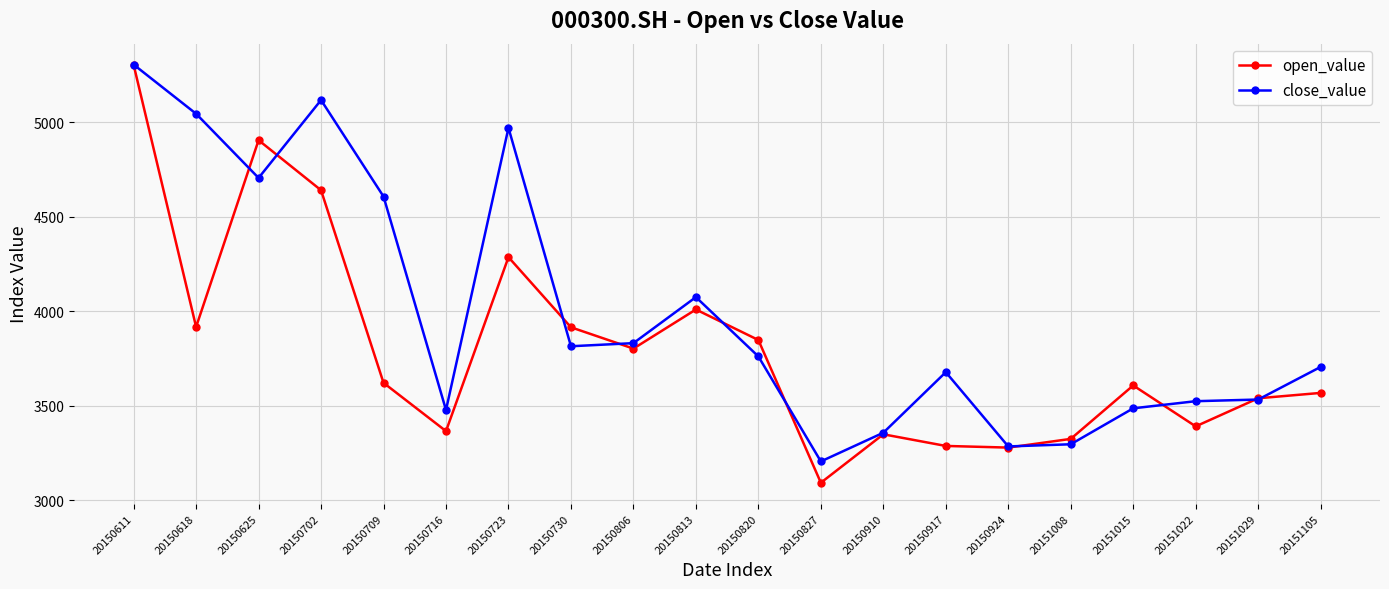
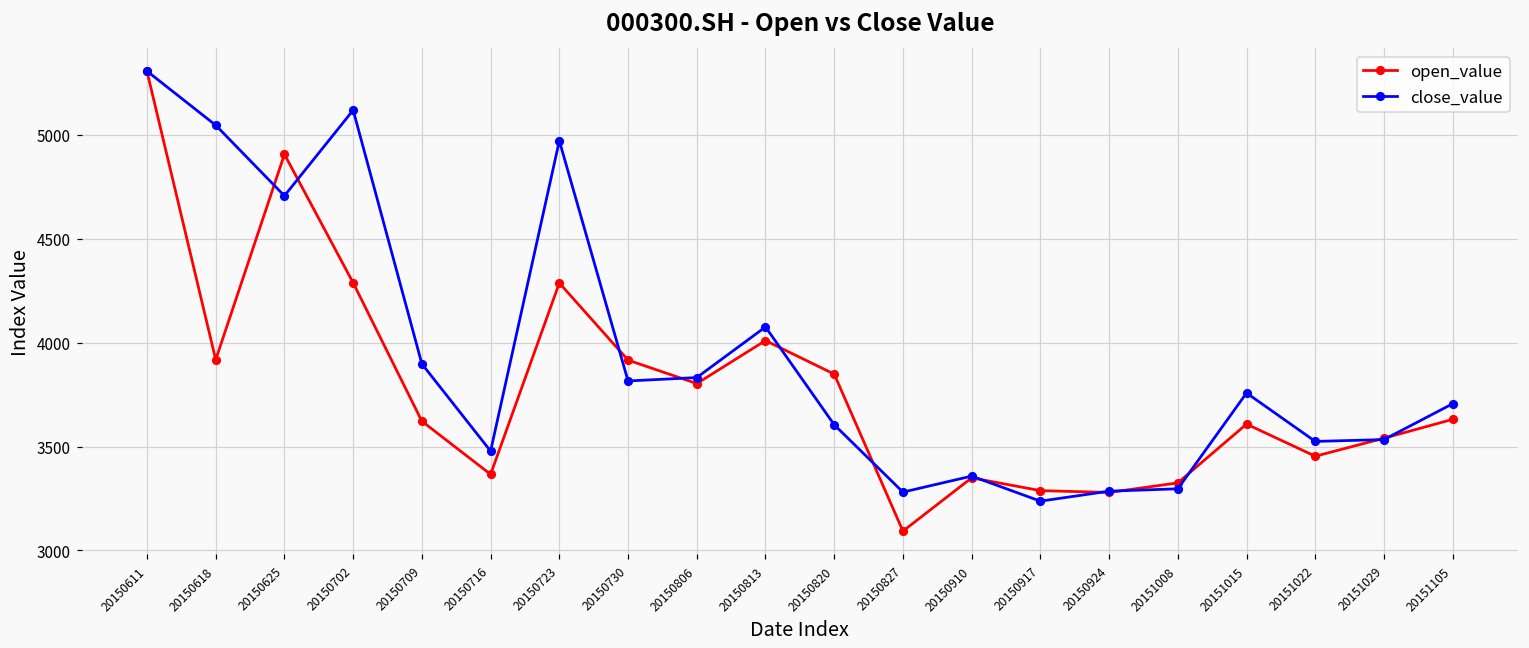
open_value, 20150702: 4640 -> 4290
close_value, 20150709: 4610 -> 3900
close_value, 20150820: 3760 -> 3600
close_value, 20150827: 3210 -> 3280
close_value, 20150917: 3680 -> 3240
close_value, 20151015: 3490 -> 3760
open_value, 20151022: 3390 -> 3450
open_value, 20151105: 3570 -> 3630
